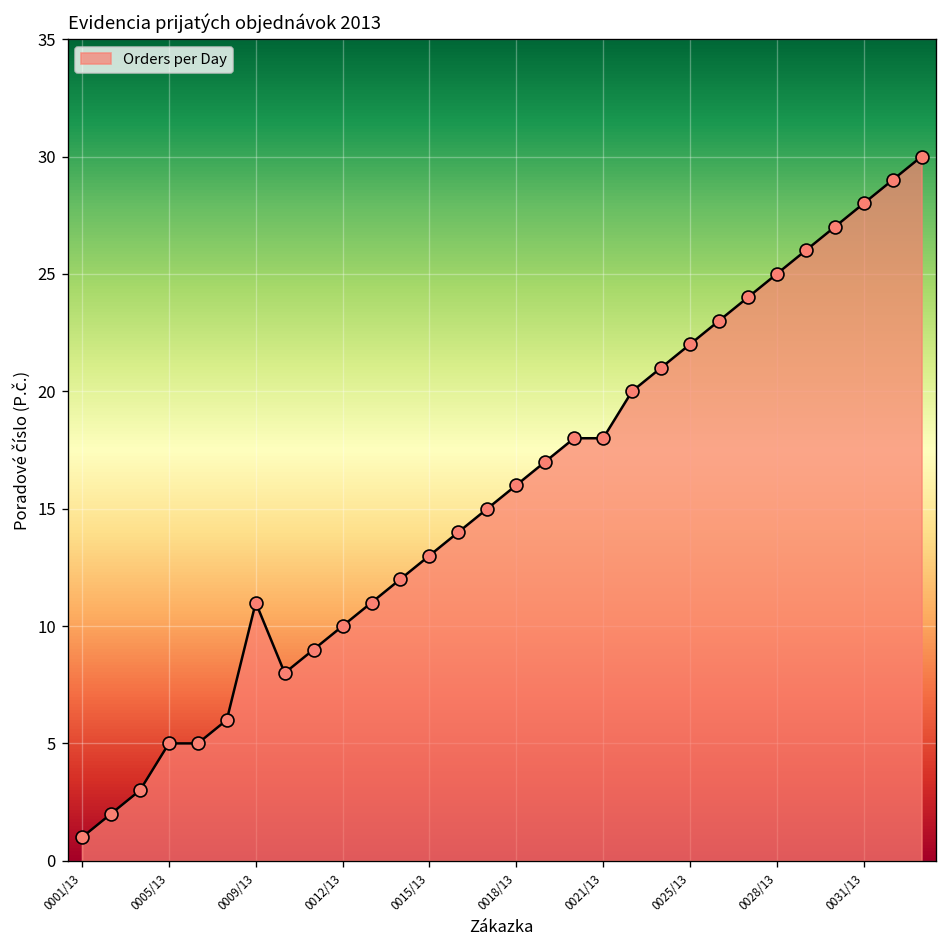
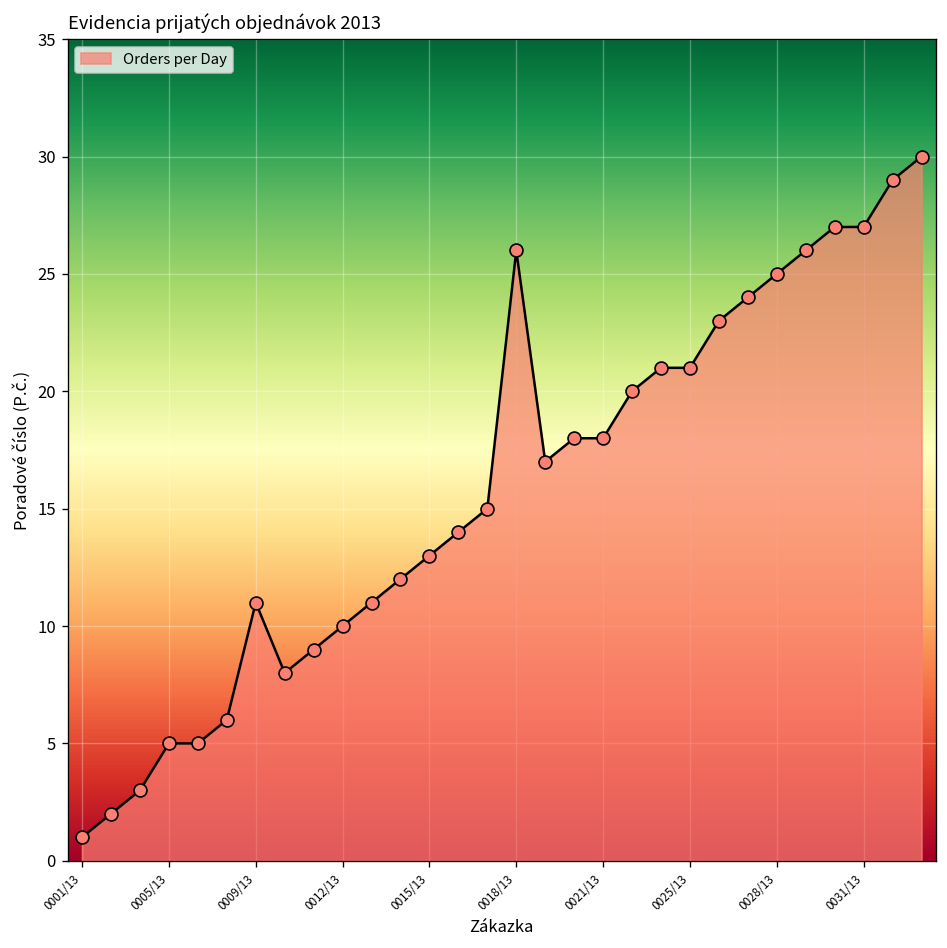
0018/13: 16 -> 26
0025/13: 22 -> 21
0031/13: 28 -> 27
